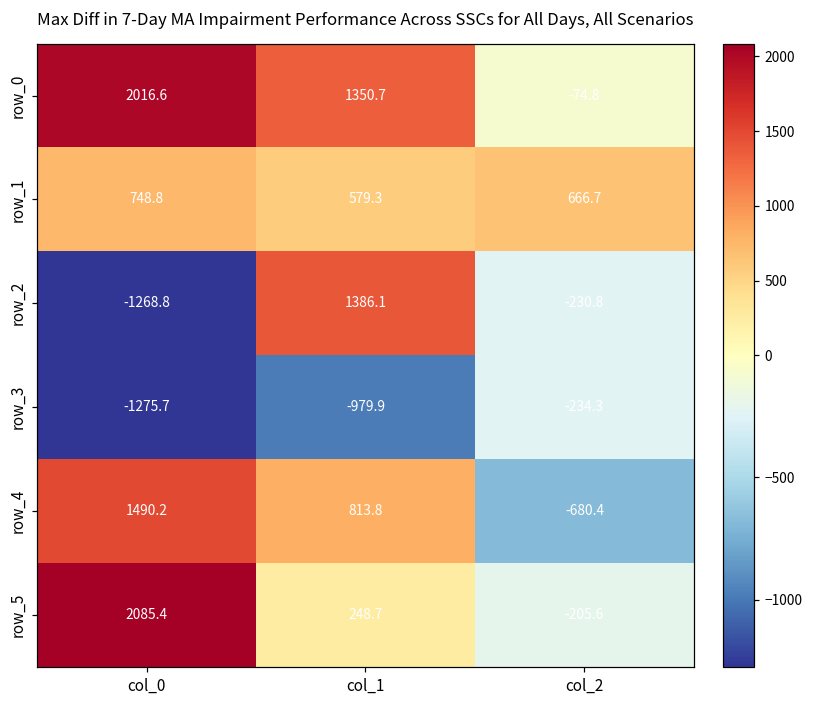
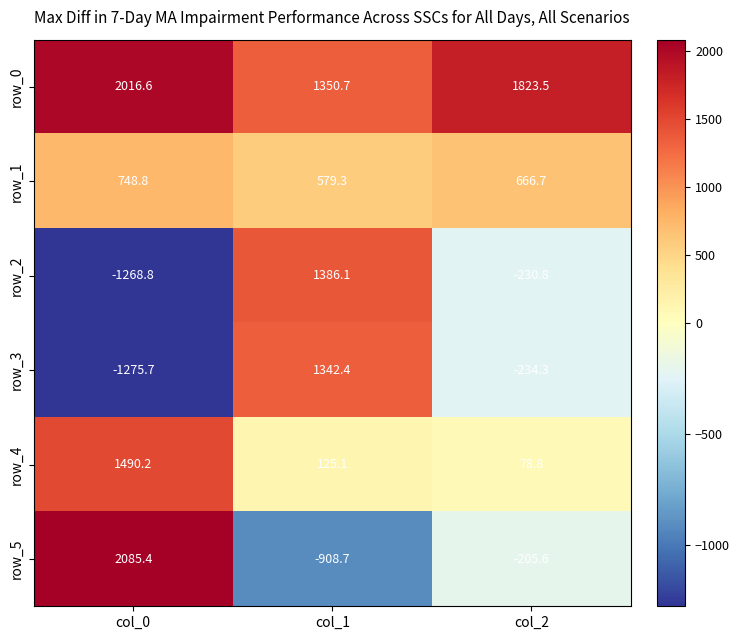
row_0, col_2: -74.8 -> 1823.5
row_3, col_1: -979.9 -> 1342.4
row_4, col_1: 813.8 -> 125.1
row_4, col_2: -680.4 -> 78.8
row_5, col_1: 248.7 -> -908.7
